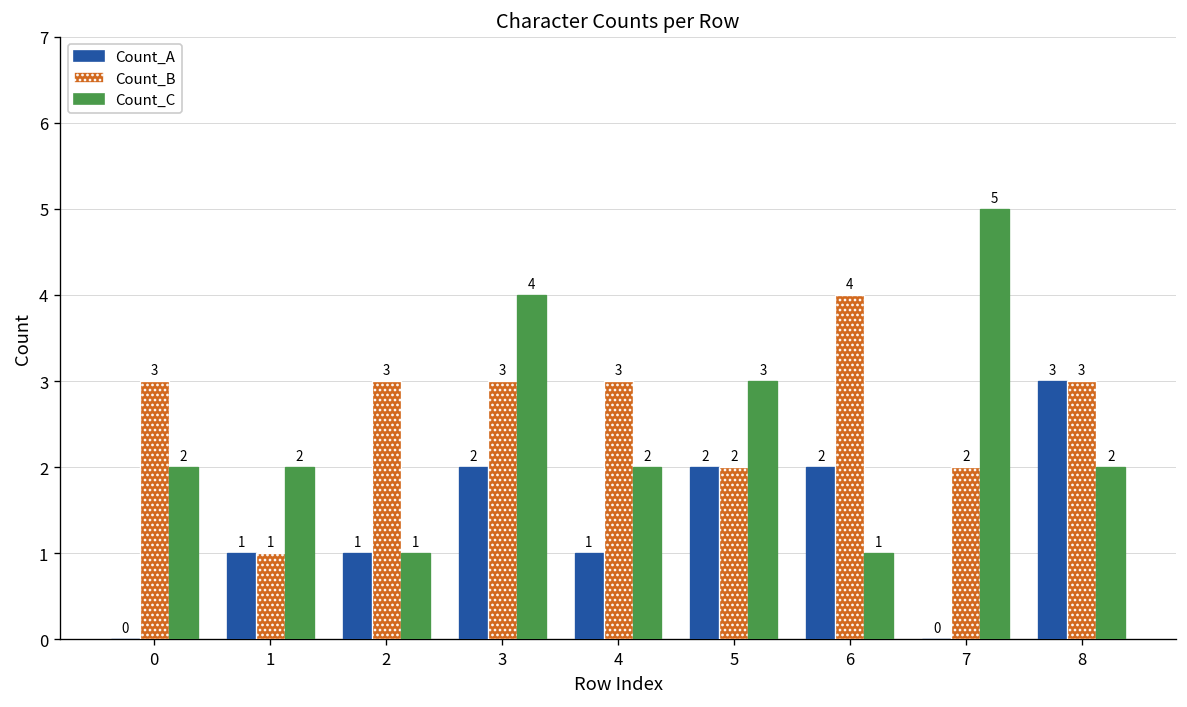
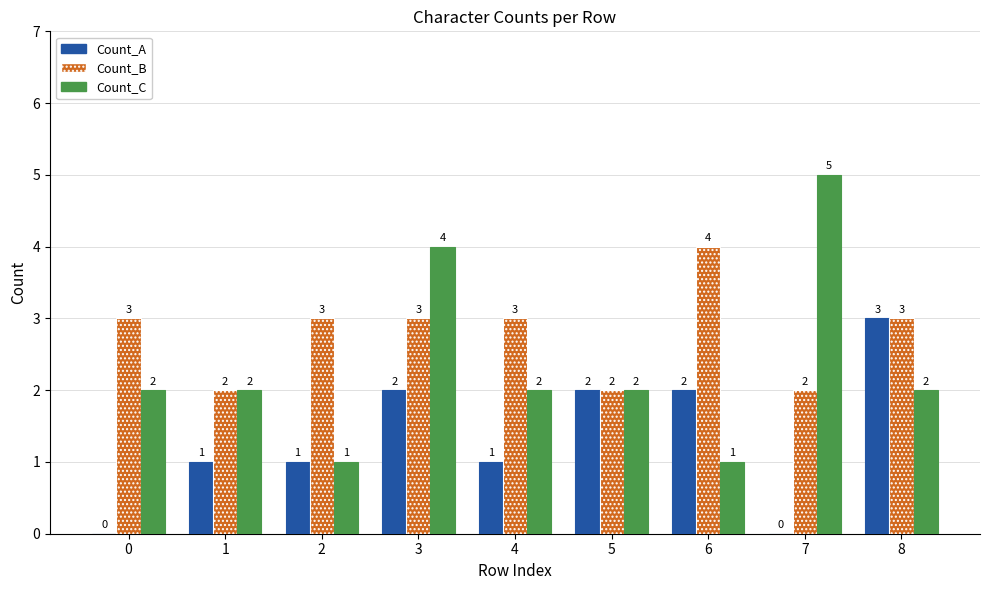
Count_B, 1: 1 -> 2
Count_C, 5: 3 -> 2
